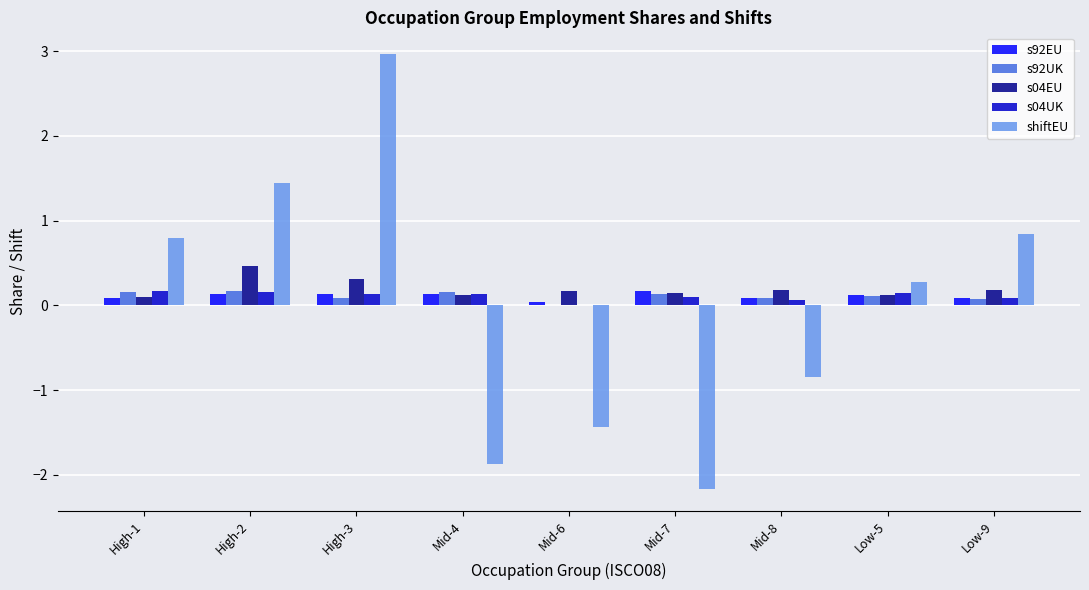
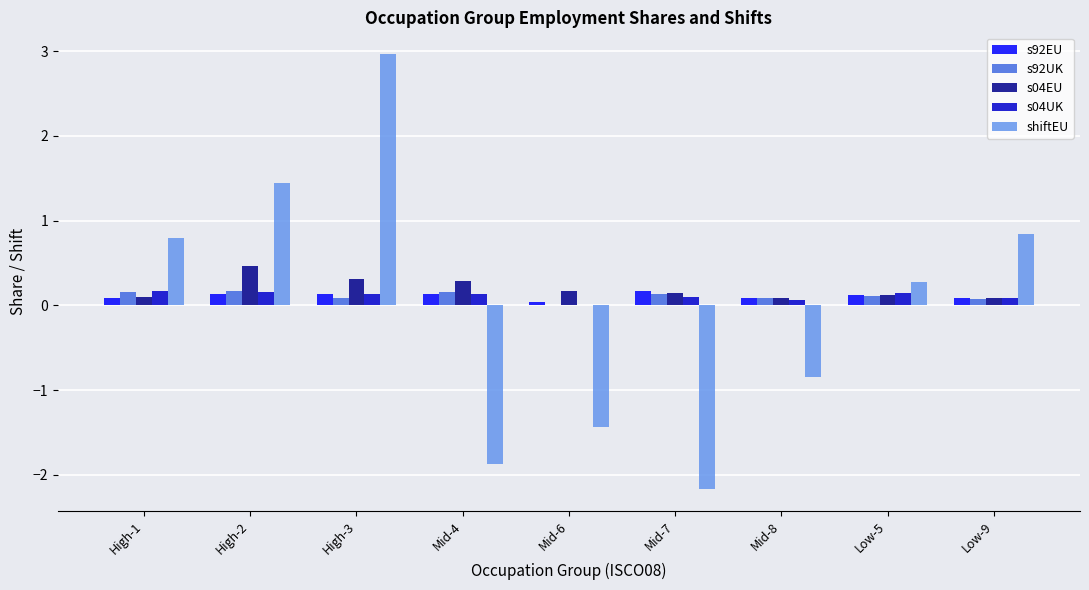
s04EU, Mid-4: 0.1 -> 0.3
s04EU, Mid-8: 0.2 -> 0.1
s04EU, Low-9: 0.2 -> 0.1
